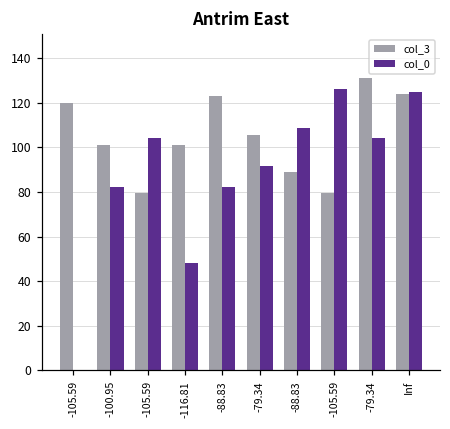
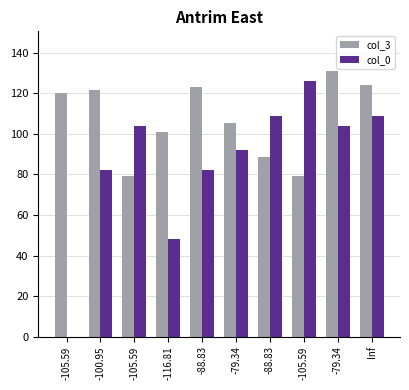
col_3, -100.95: 101 -> 122
col_0, Inf: 125 -> 109
